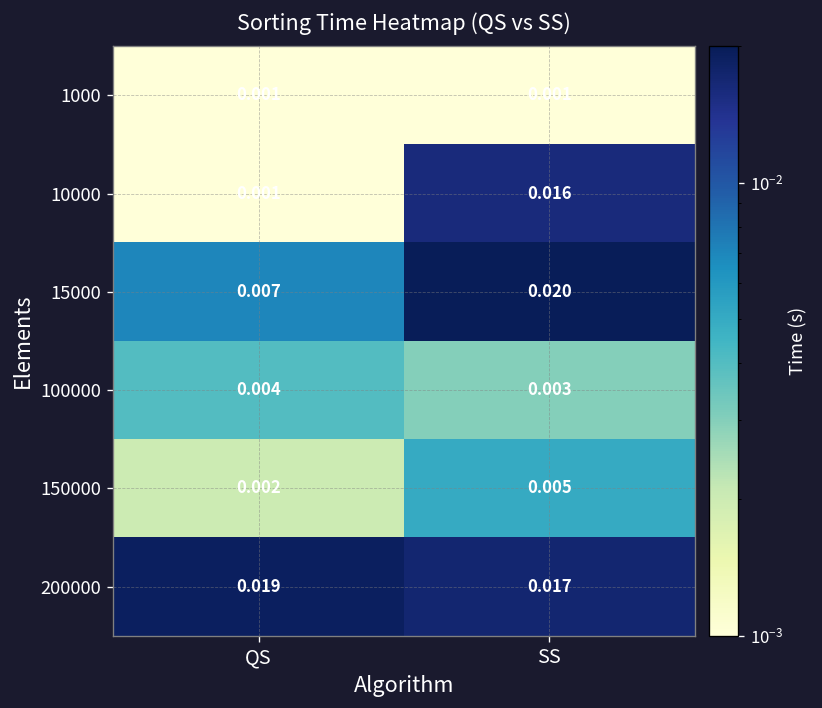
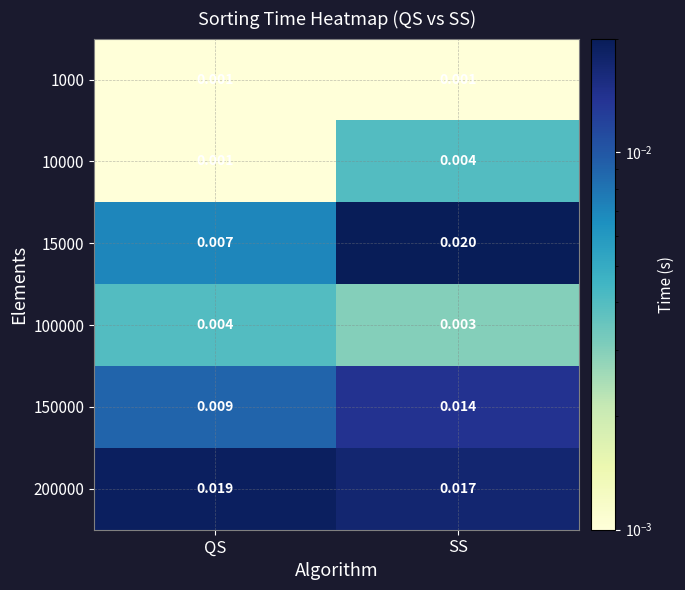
10000, SS: 0.016 -> 0.004
150000, QS: 0.002 -> 0.009
150000, SS: 0.005 -> 0.014
